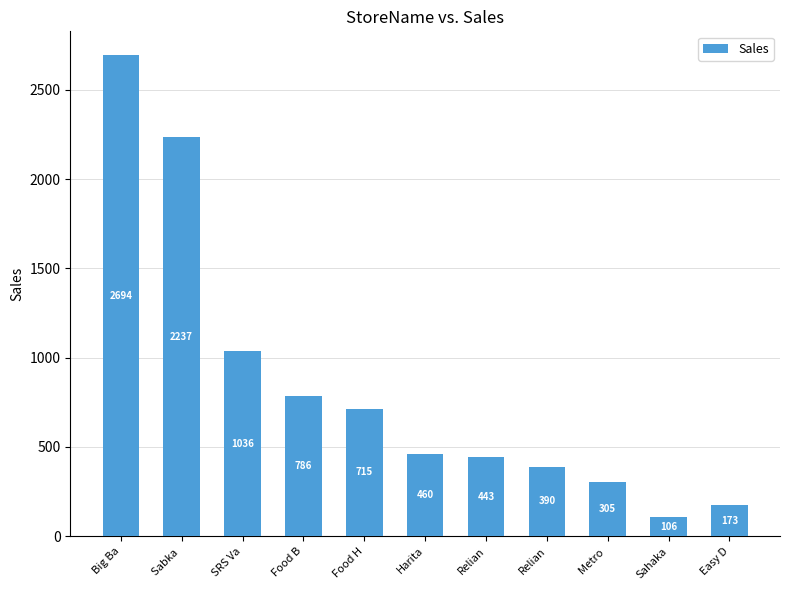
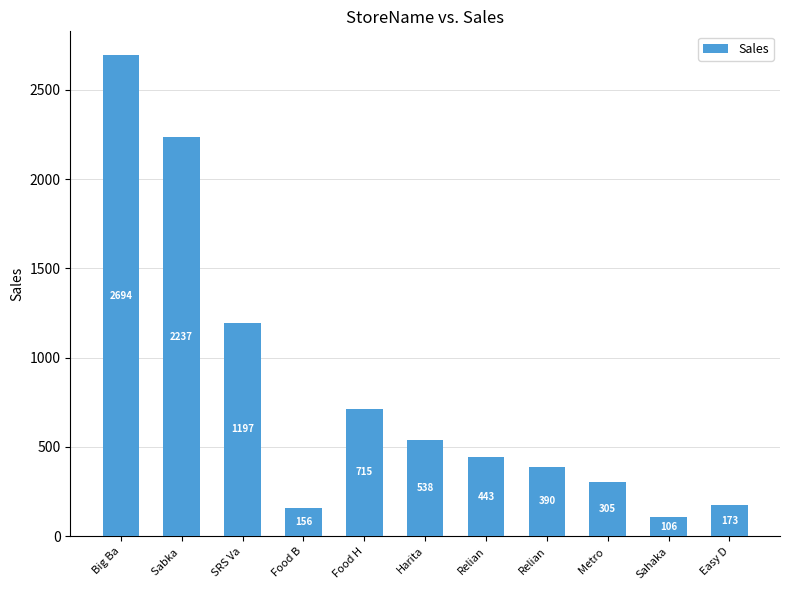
SRS Va: 1036 -> 1197
Food B: 786 -> 156
Harita: 460 -> 538
